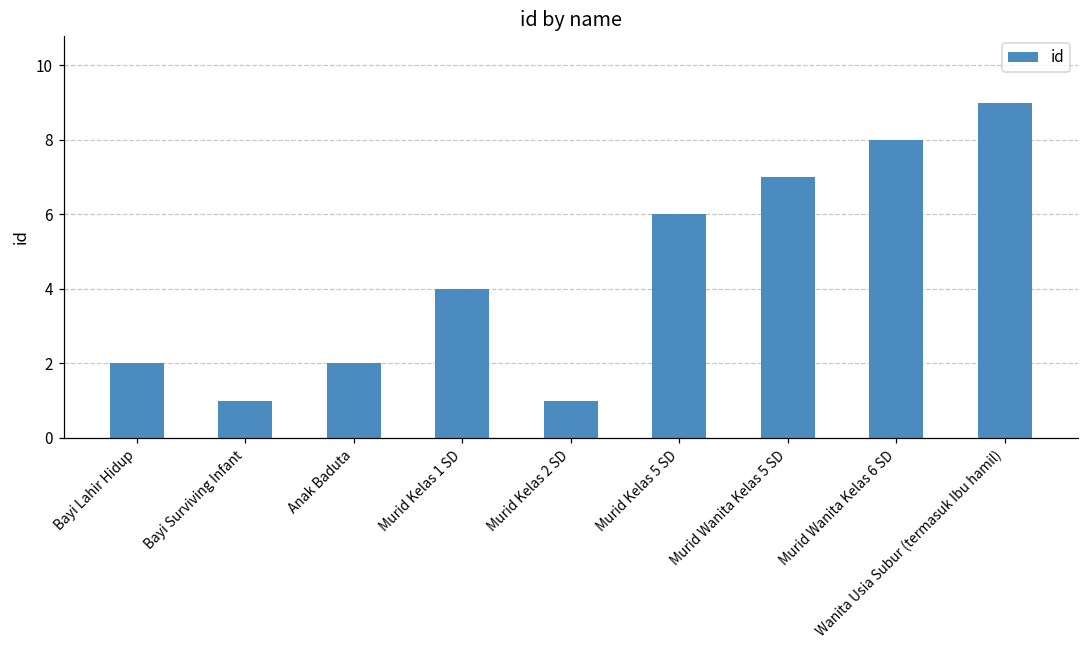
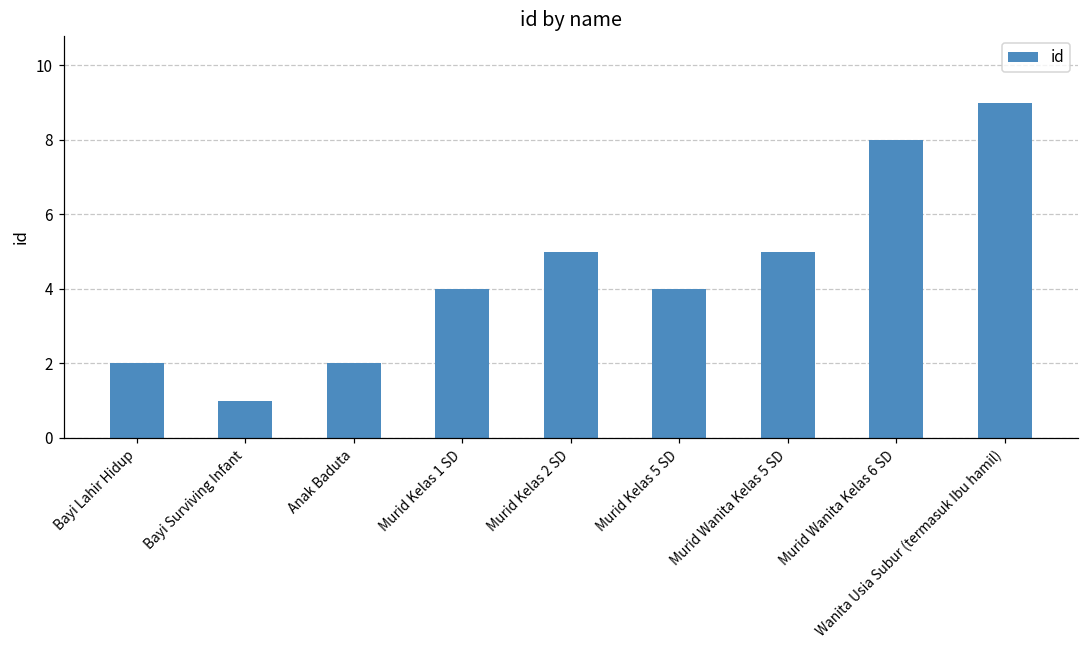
Murid Kelas 2 SD: 1 -> 5
Murid Kelas 5 SD: 6 -> 4
Murid Wanita Kelas 5 SD: 7 -> 5
